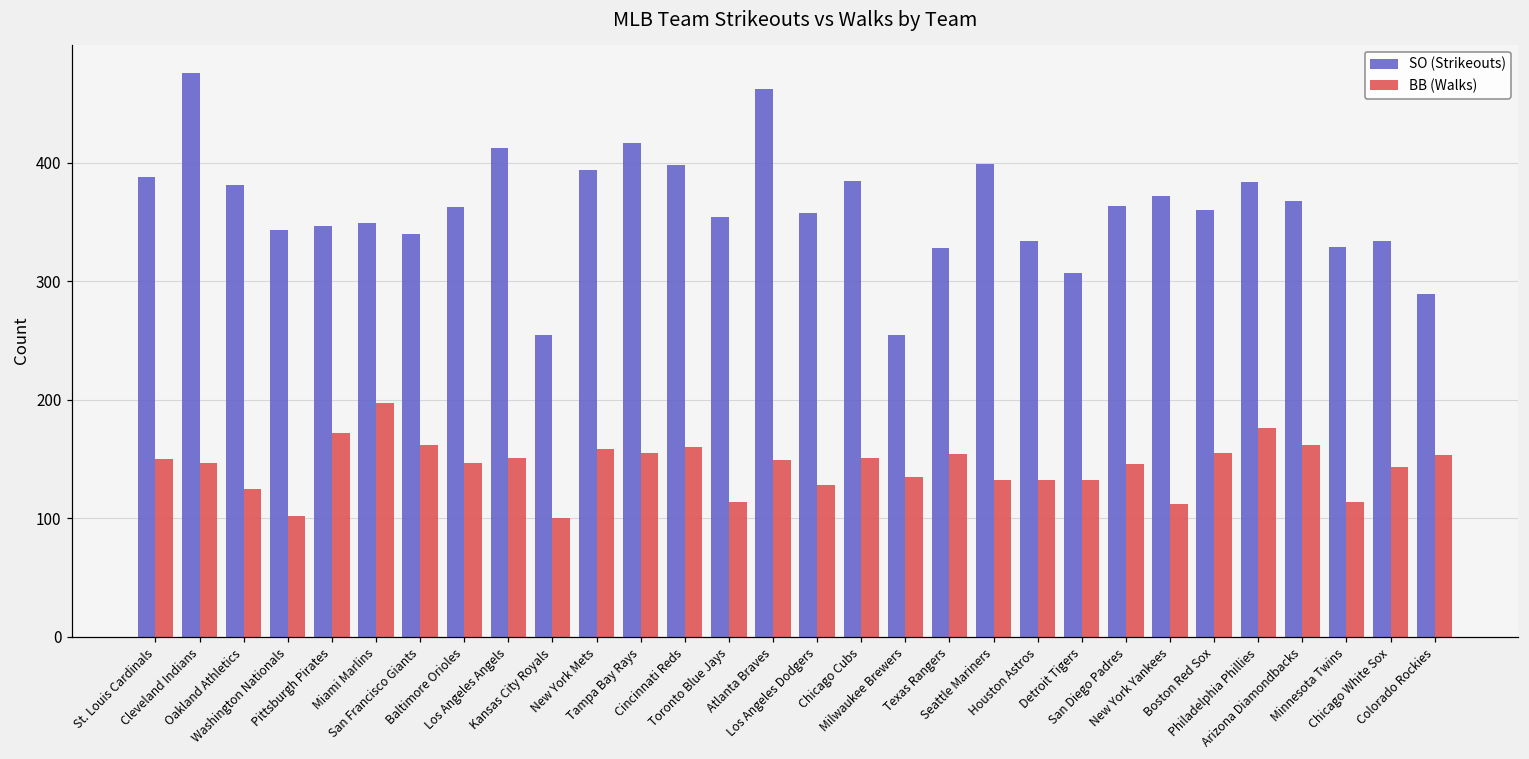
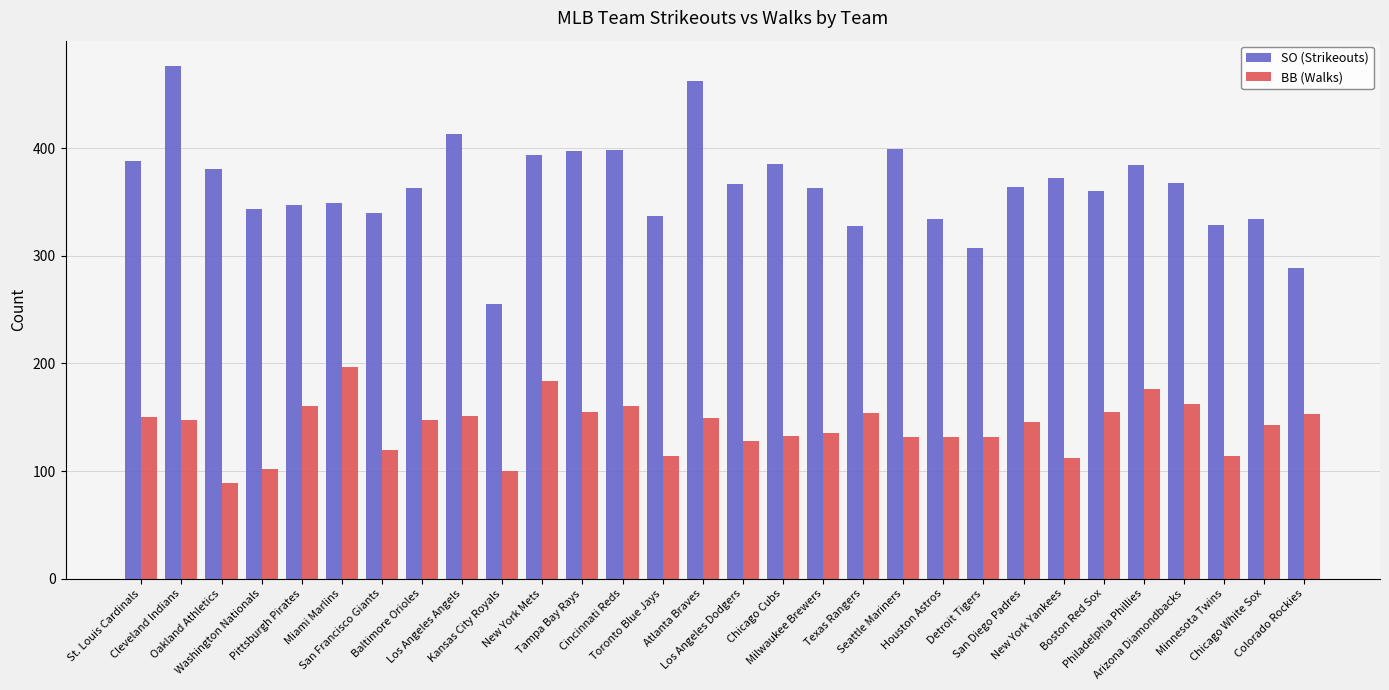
BB (Walks), Oakland Athletics: 125 -> 89
BB (Walks), Pittsburgh Pirates: 172 -> 160
BB (Walks), San Francisco Giants: 162 -> 120
BB (Walks), New York Mets: 158 -> 184
SO (Strikeouts), Tampa Bay Rays: 417 -> 397
SO (Strikeouts), Toronto Blue Jays: 354 -> 337
SO (Strikeouts), Los Angeles Dodgers: 358 -> 367
BB (Walks), Chicago Cubs: 151 -> 133
SO (Strikeouts), Milwaukee Brewers: 255 -> 363
